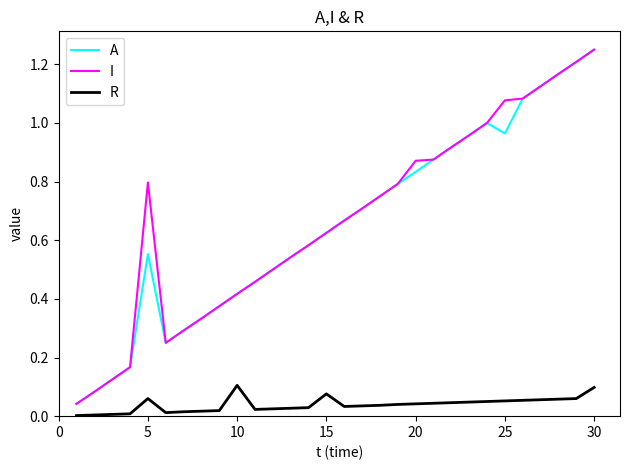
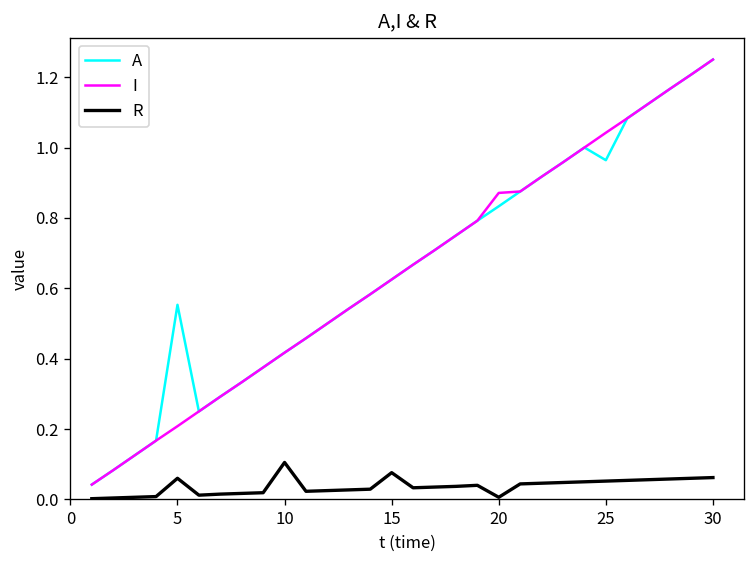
I, 5: 0.80 -> 0.21
R, 20: 0.04 -> 0.01
I, 25: 1.08 -> 1.04
R, 30: 0.10 -> 0.06
